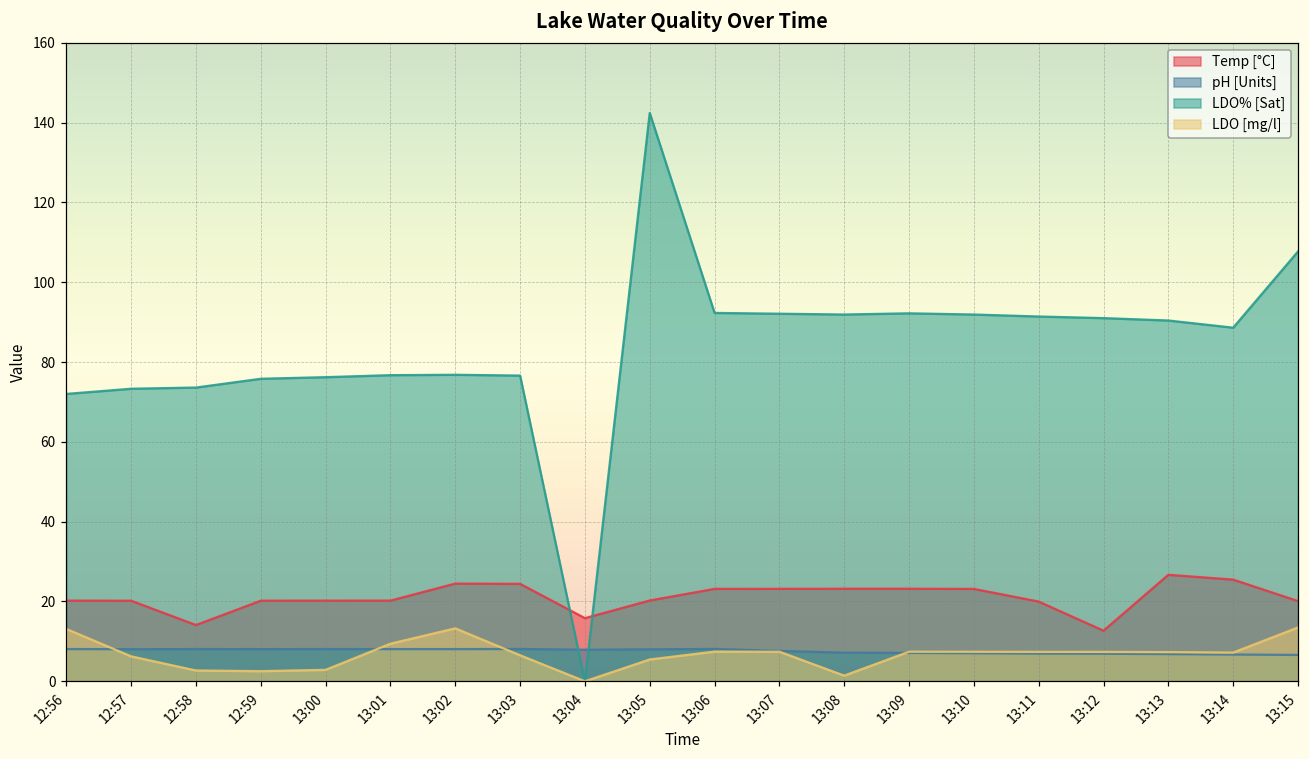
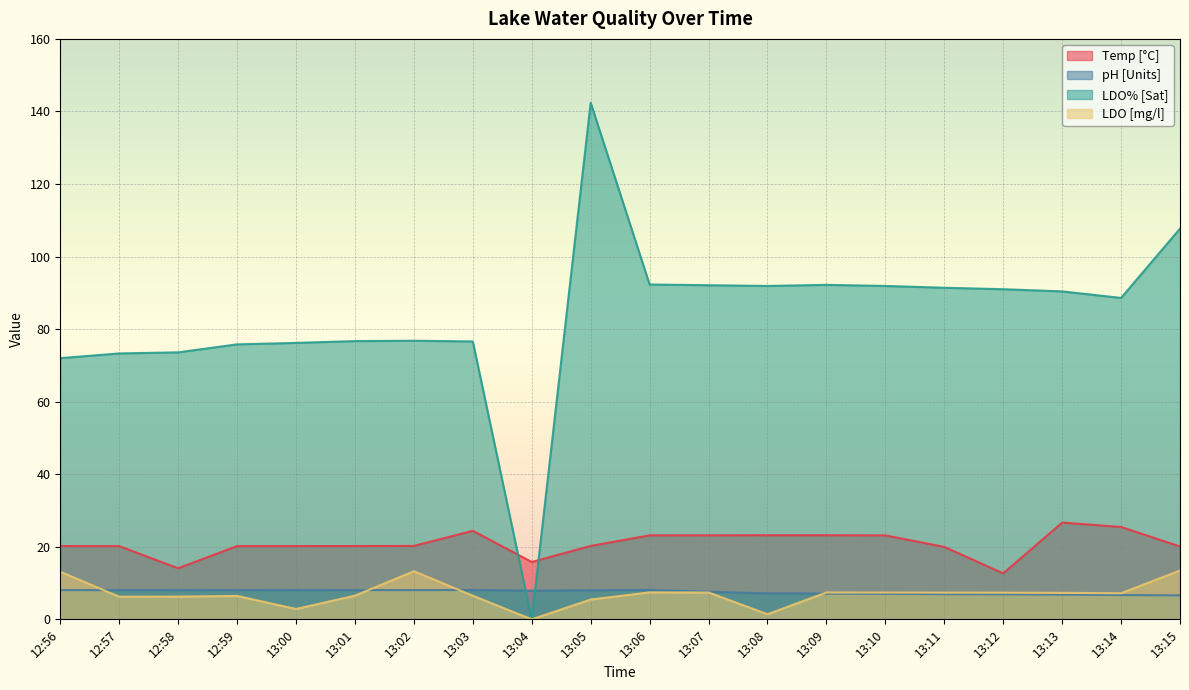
LDO [mg/l], 12:58: 3 -> 6
LDO [mg/l], 12:59: 3 -> 6
LDO [mg/l], 13:01: 9 -> 7
Temp [°C], 13:02: 24 -> 20
